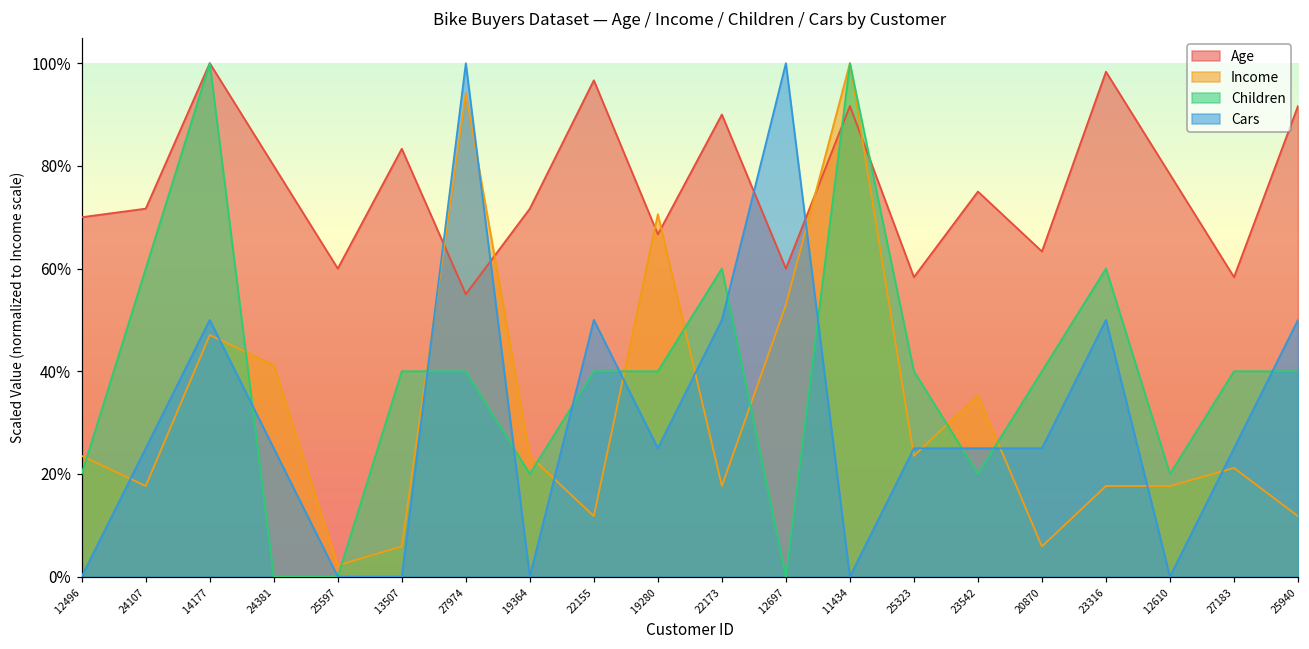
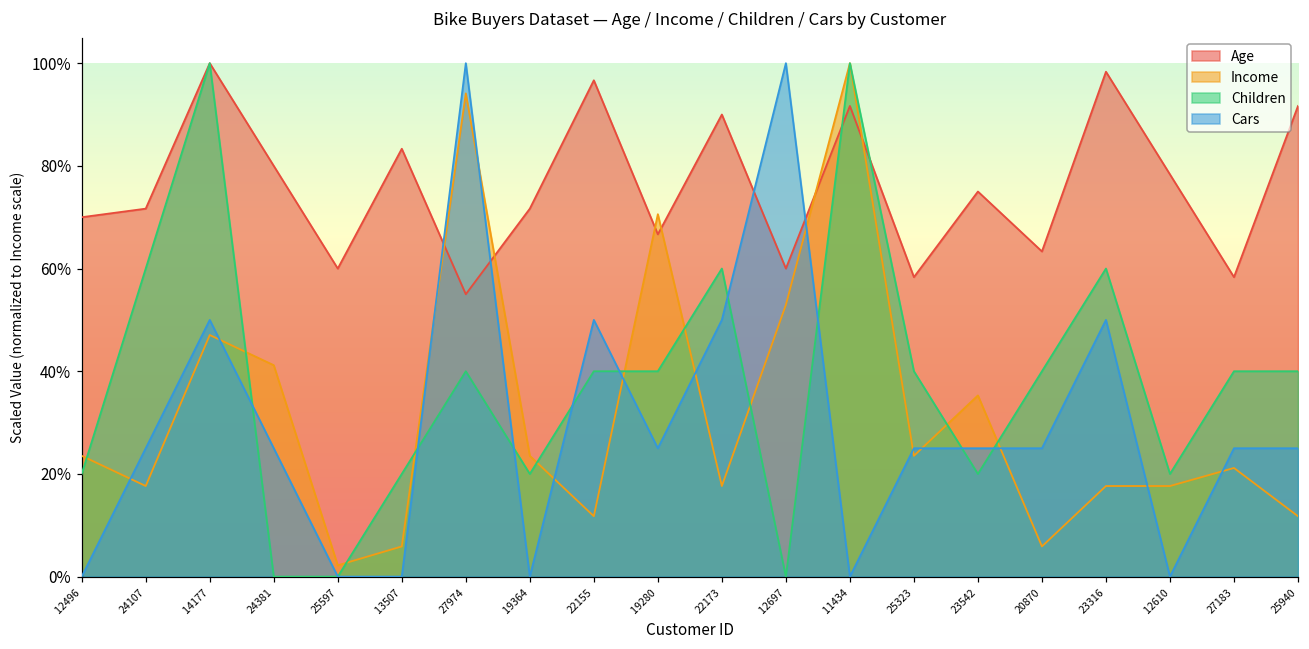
Children, 13507: 40% -> 20%
Cars, 25940: 50% -> 25%
